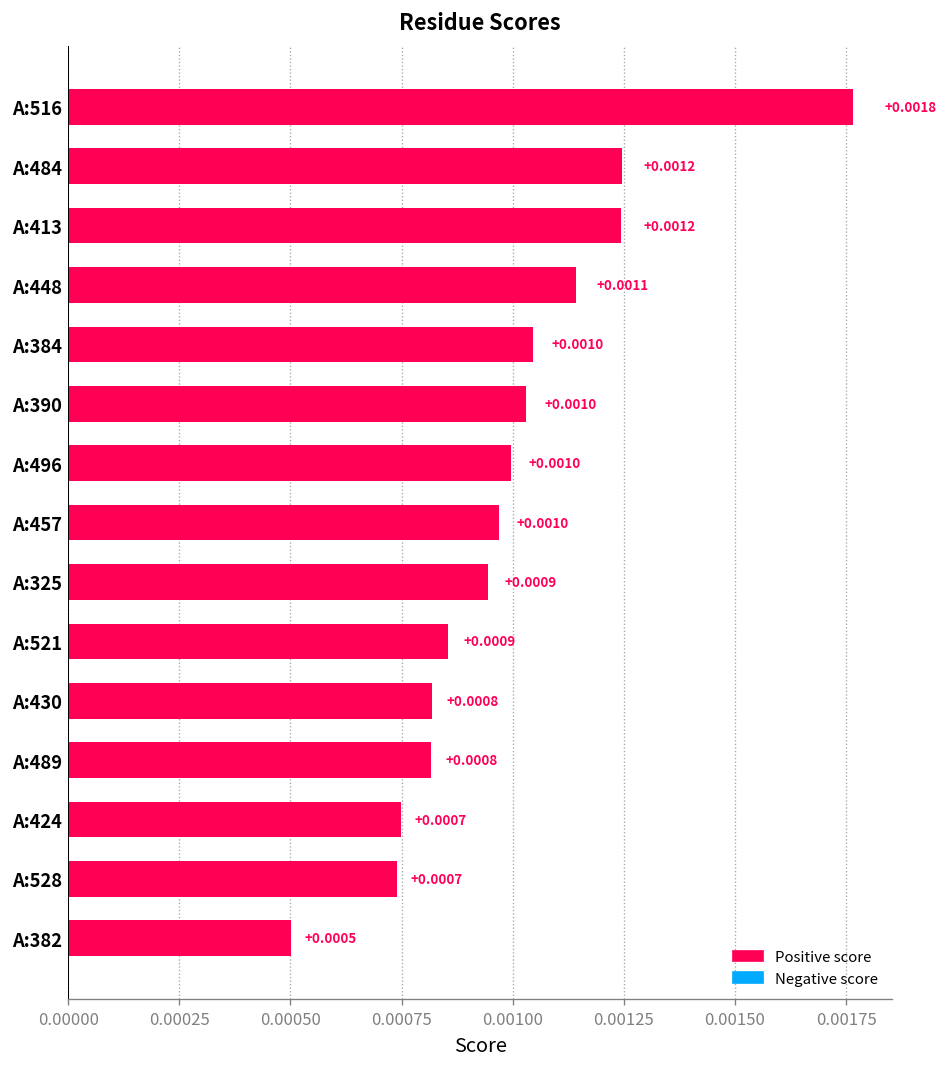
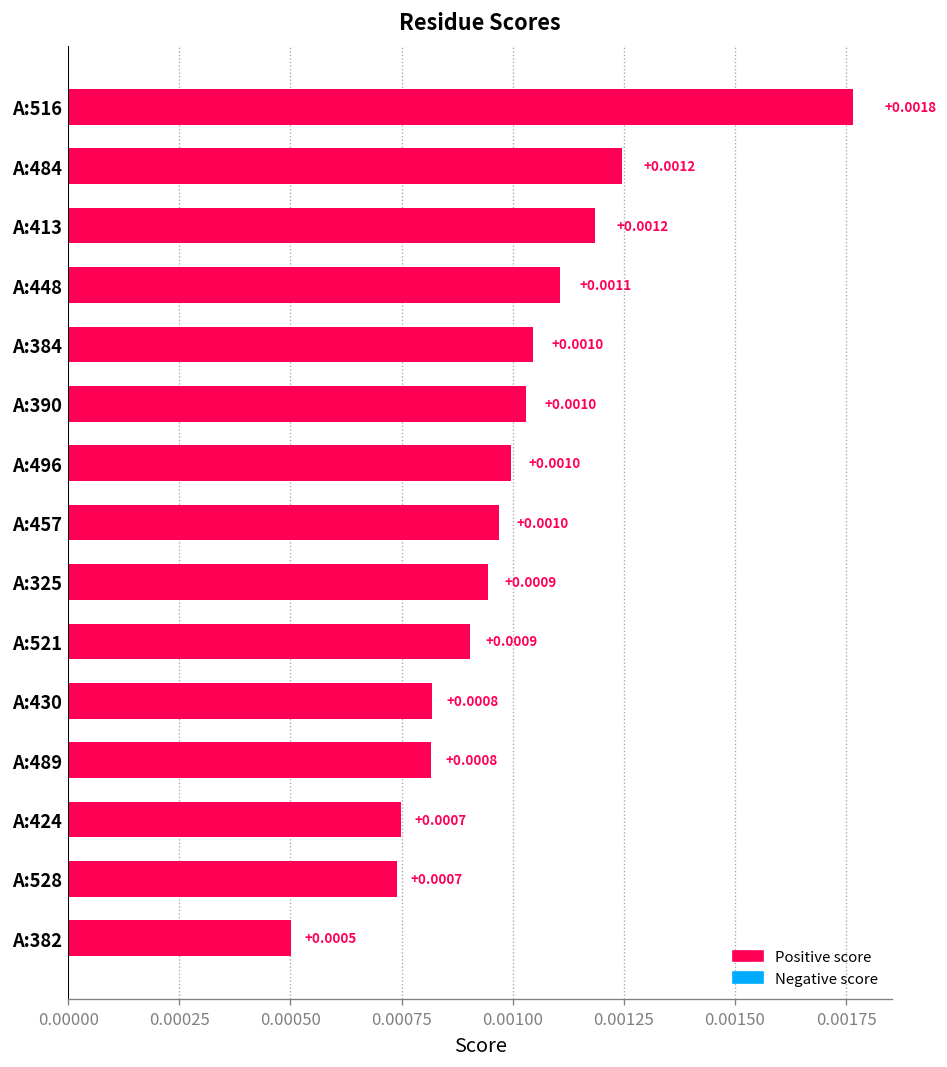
A:413: 0.00124 -> 0.00119
A:448: 0.00114 -> 0.00111
A:521: 0.00085 -> 0.00090
